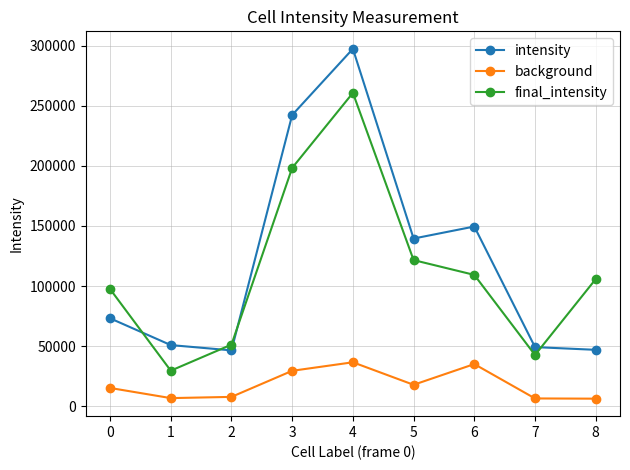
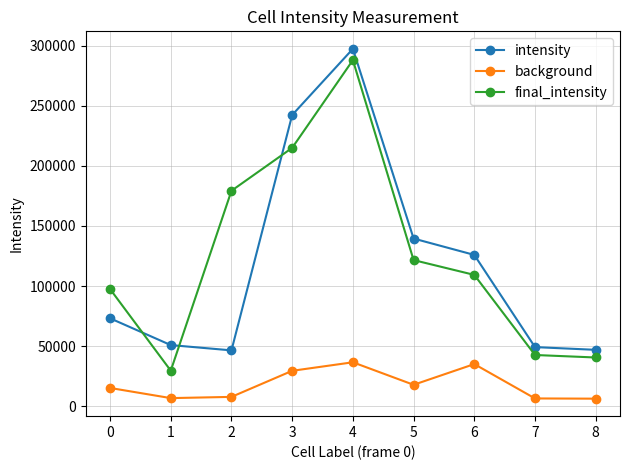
final_intensity, 2: 51000 -> 179000
final_intensity, 3: 198000 -> 215000
final_intensity, 4: 261000 -> 288000
intensity, 6: 150000 -> 126000
final_intensity, 8: 106000 -> 41000
